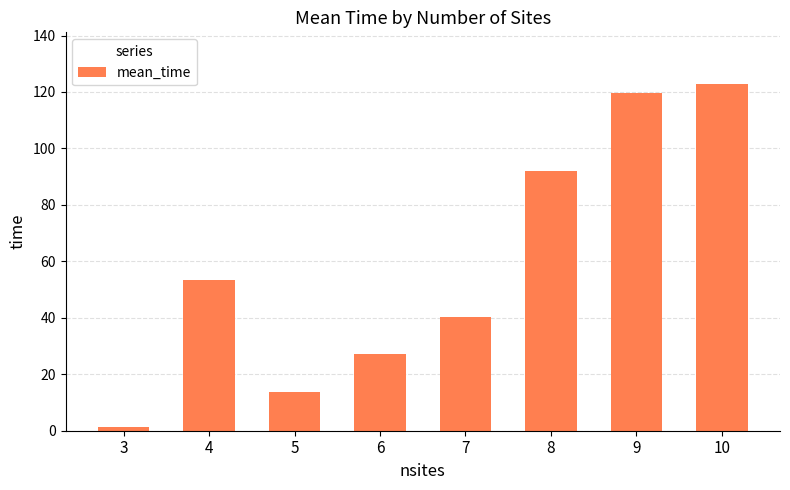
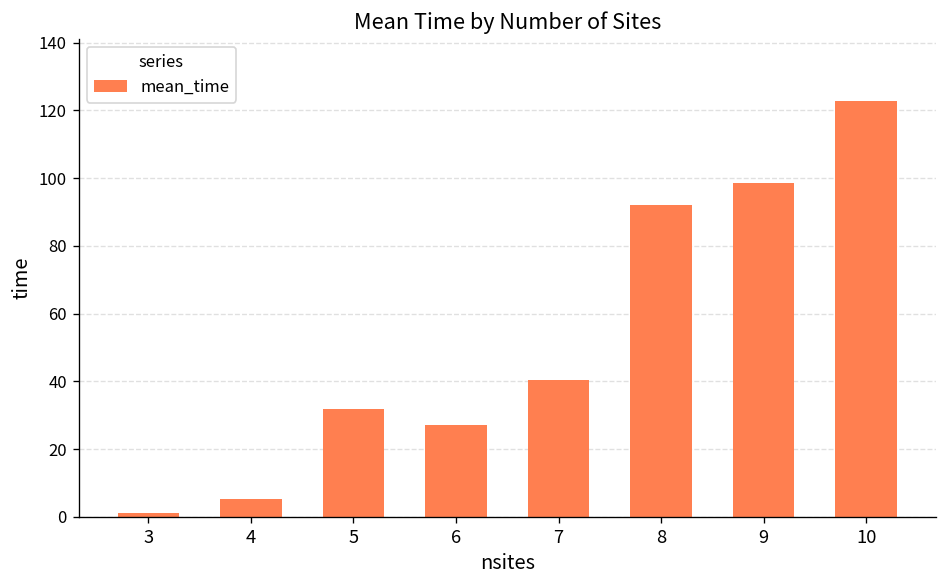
4: 54 -> 5
5: 14 -> 32
9: 120 -> 99
